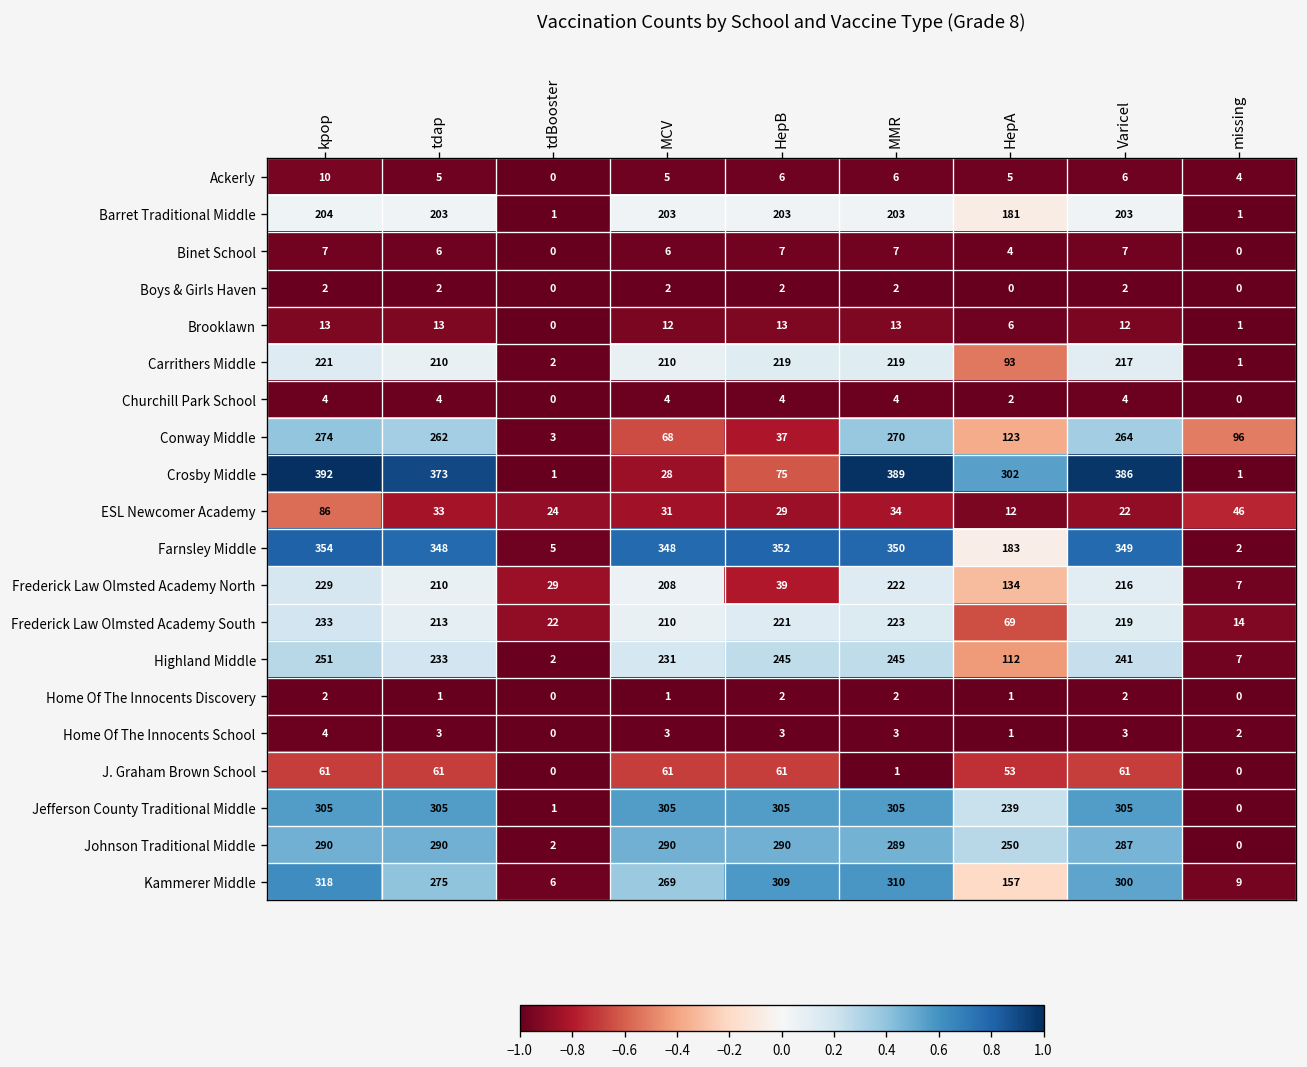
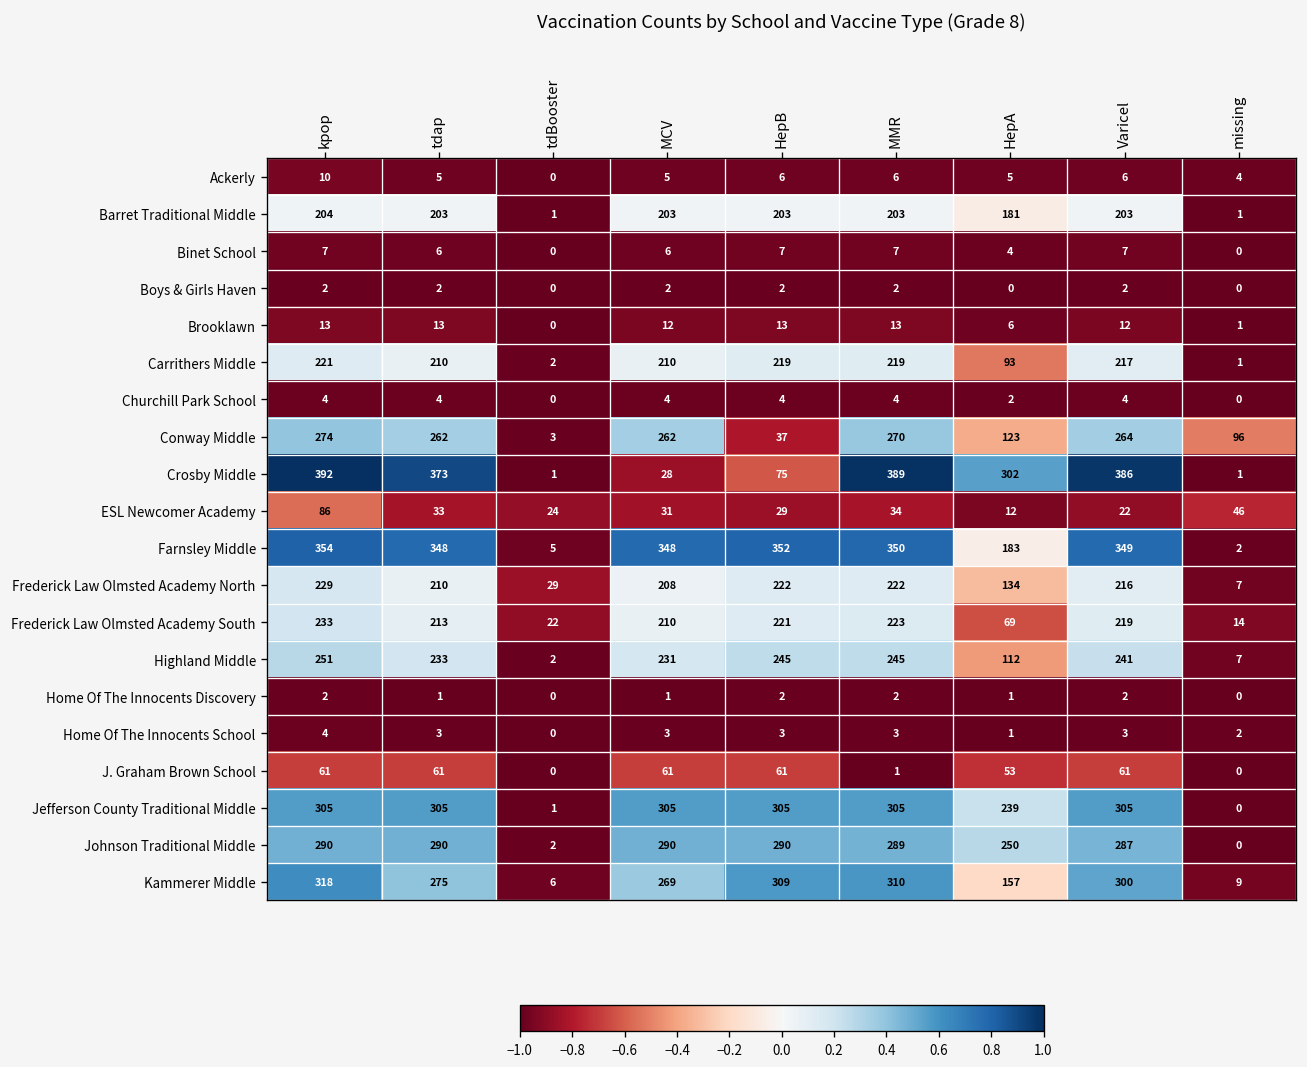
Conway Middle, MCV: 68 -> 262
Frederick Law Olmsted Academy North, HepB: 39 -> 222
